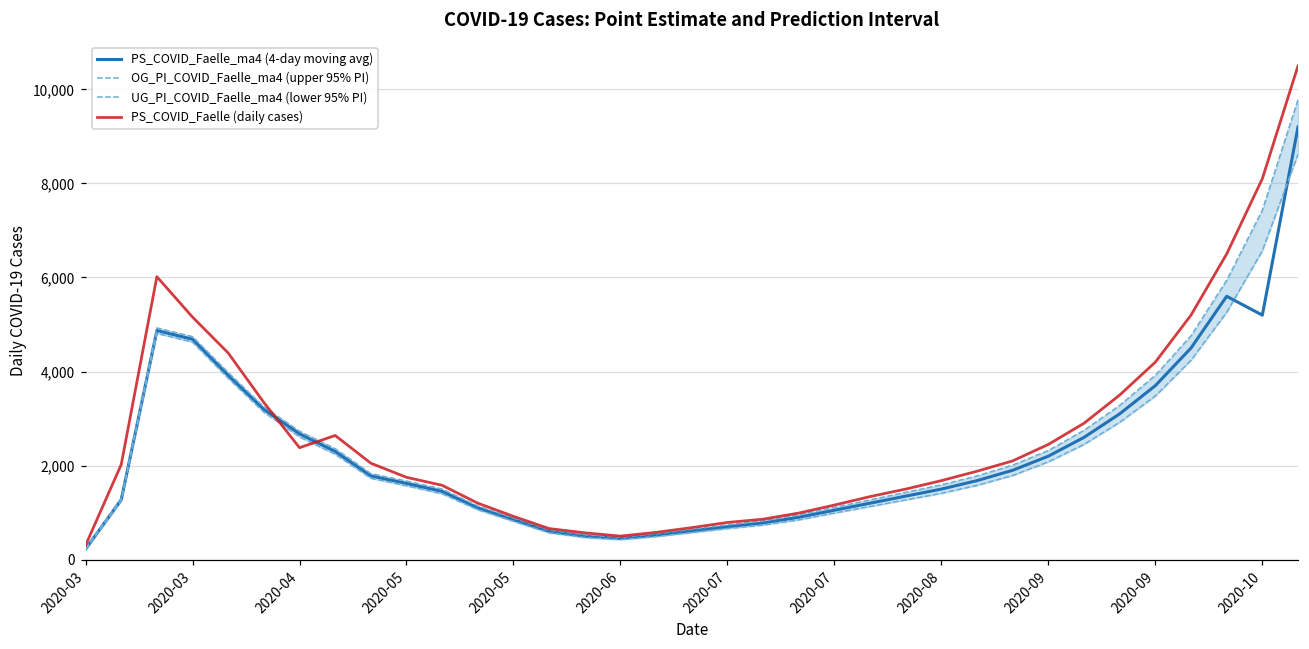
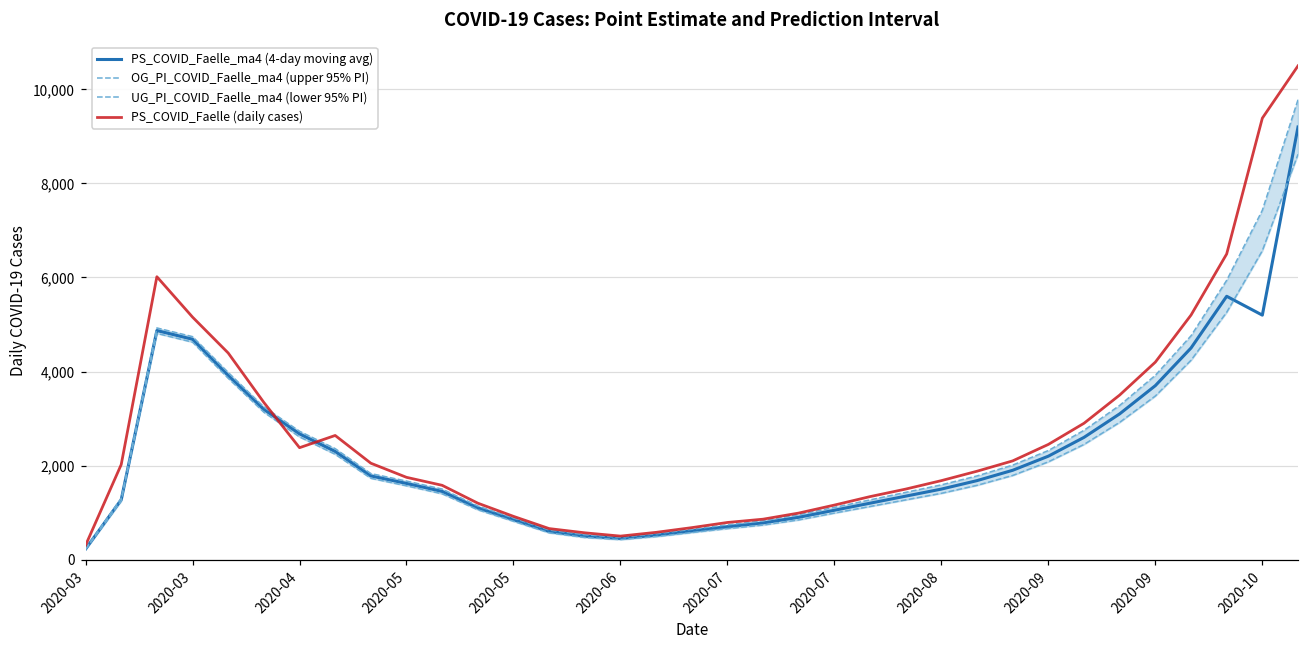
PS_COVID_Faelle (daily cases), 2020-10: 8,100 -> 9,400
